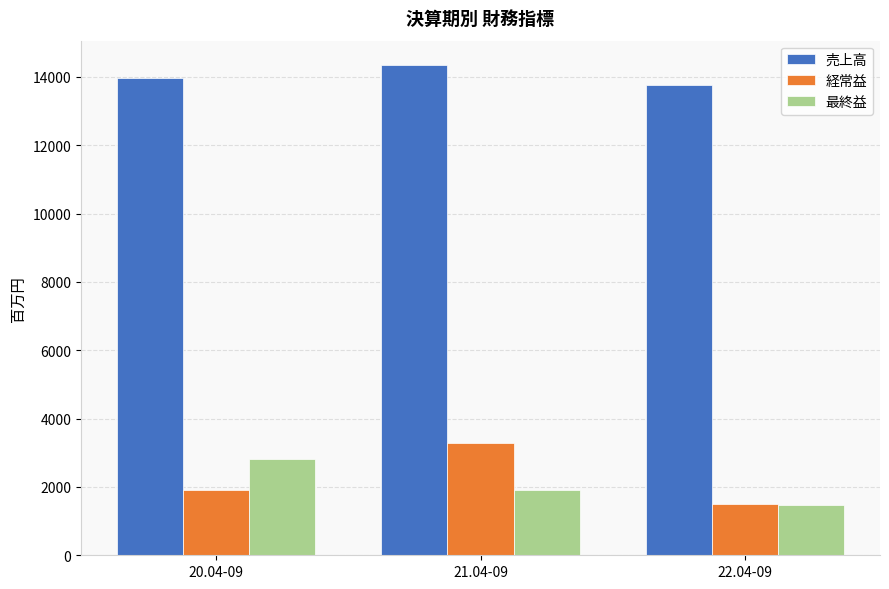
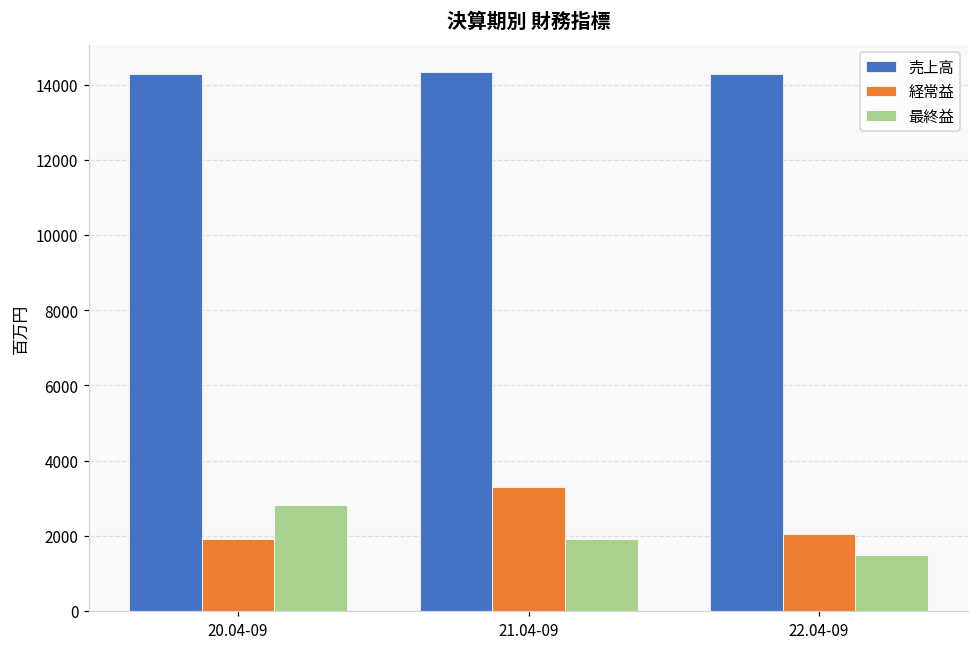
売上高, 20.04-09: 14000 -> 14300
売上高, 22.04-09: 13800 -> 14300
経常益, 22.04-09: 1500 -> 2100
